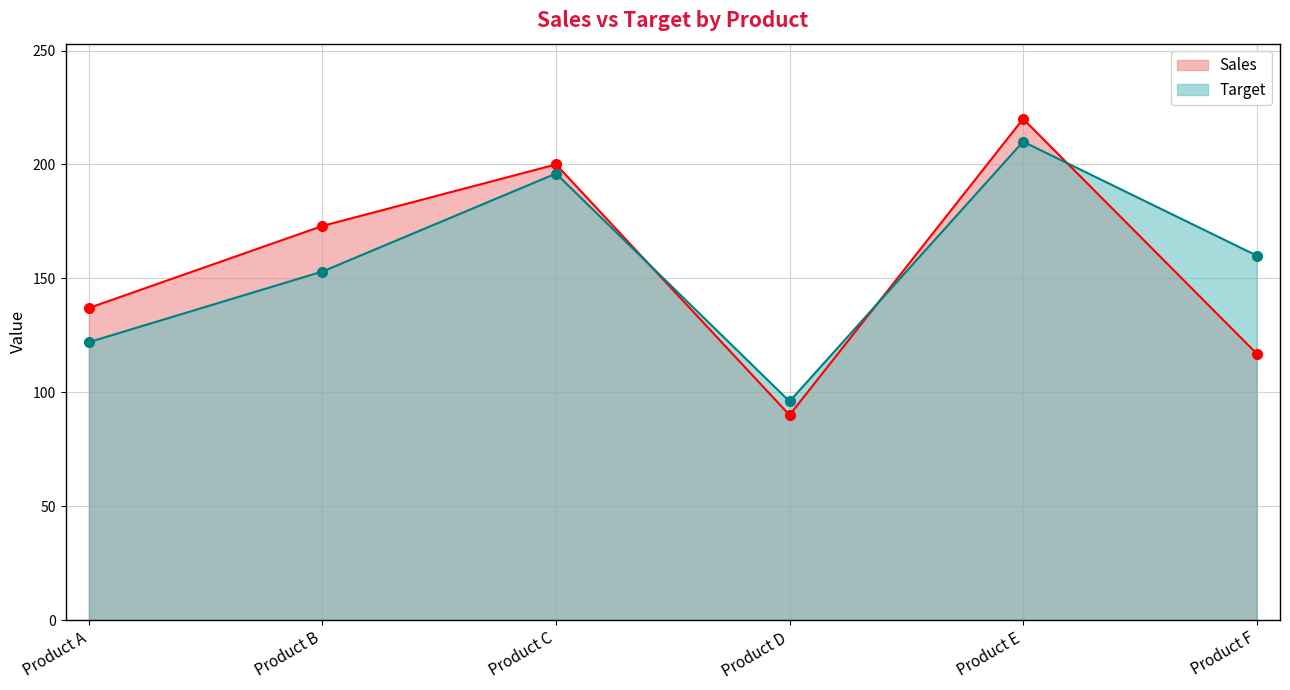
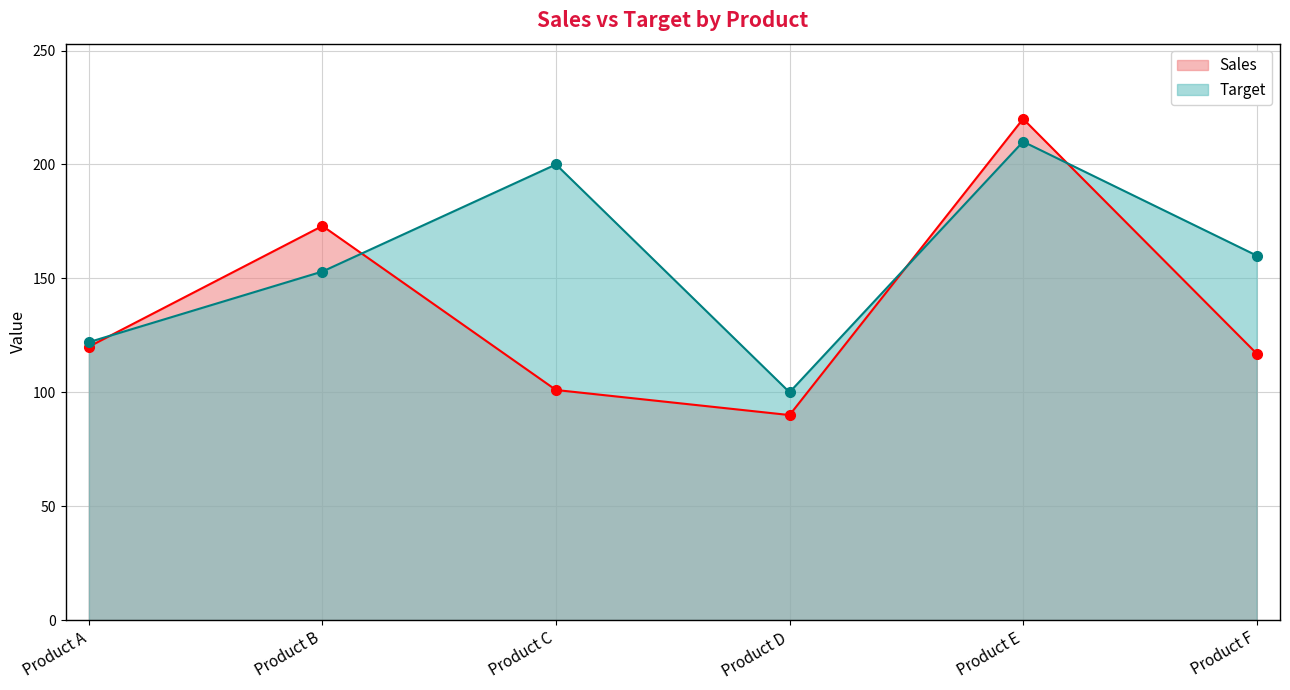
Sales, Product A: 137 -> 120
Sales, Product C: 200 -> 101
Target, Product C: 196 -> 200
Target, Product D: 96 -> 100
